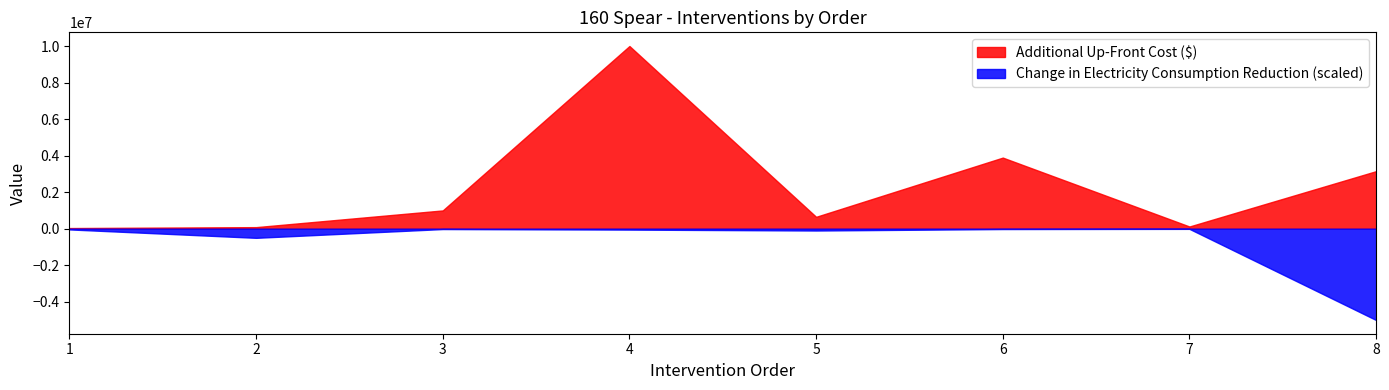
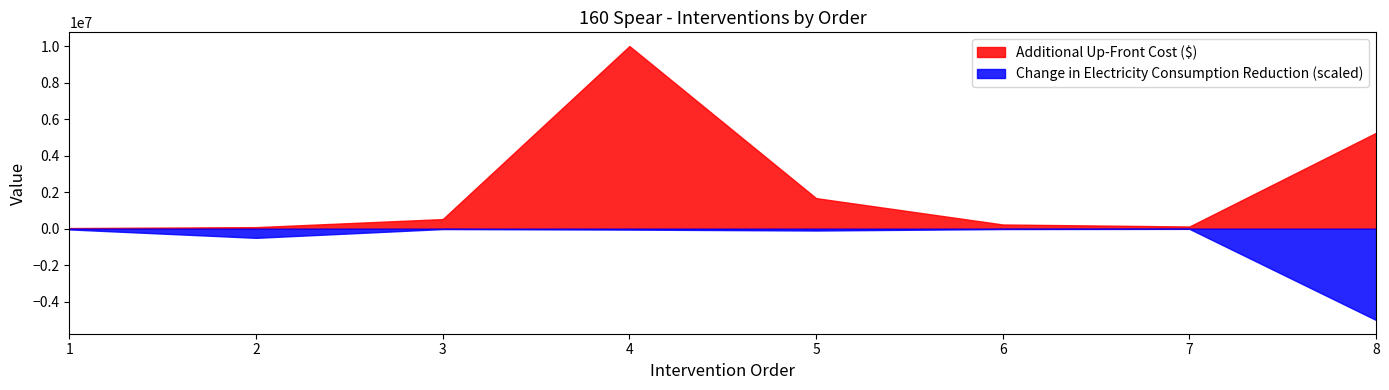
Additional Up-Front Cost ($), 3: 1000000 -> 500000
Additional Up-Front Cost ($), 5: 700000 -> 1700000
Additional Up-Front Cost ($), 6: 3900000 -> 200000
Additional Up-Front Cost ($), 8: 3200000 -> 5300000
